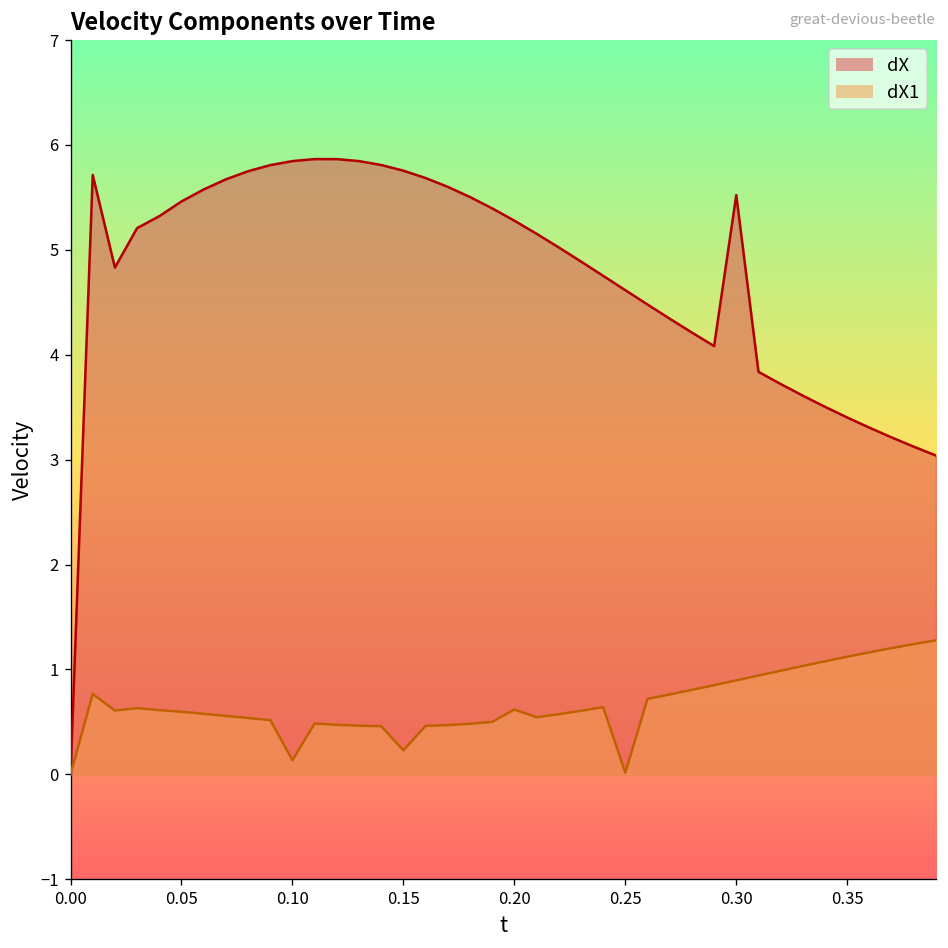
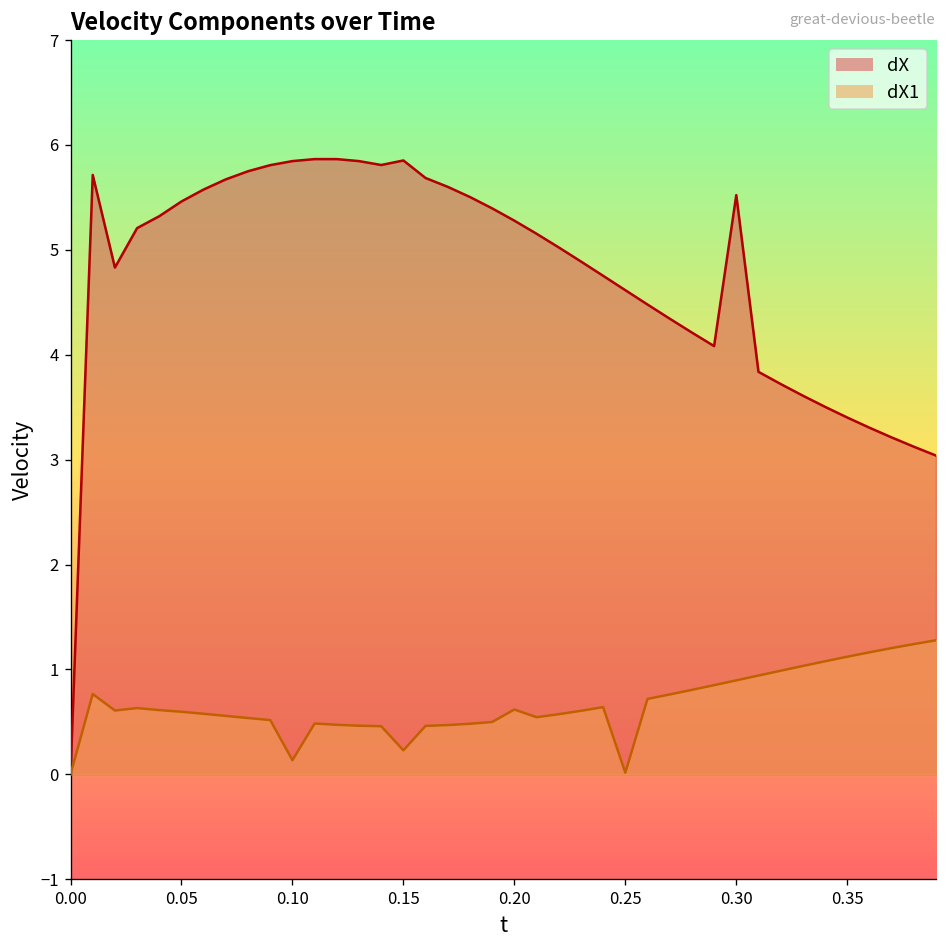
dX, 0.15: 5.8 -> 5.9
